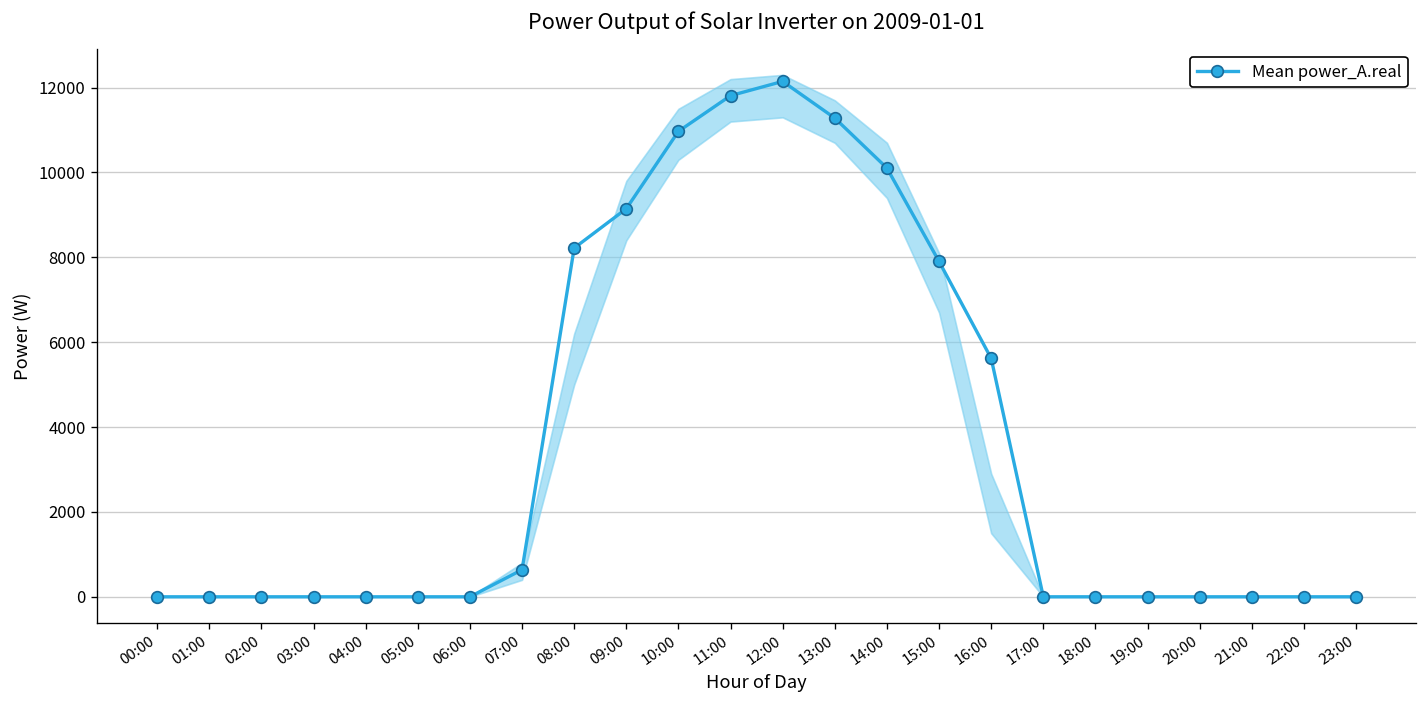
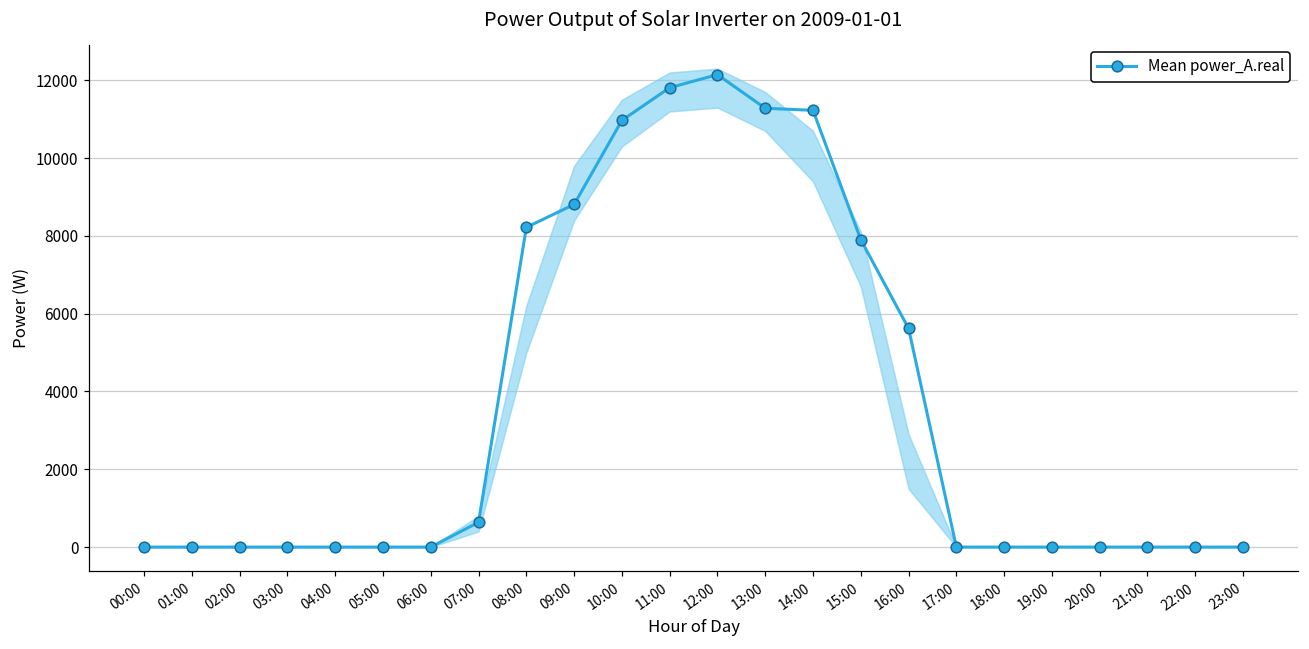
Mean power_A.real, 09:00: 9100 -> 8800
Mean power_A.real, 14:00: 10100 -> 11200
